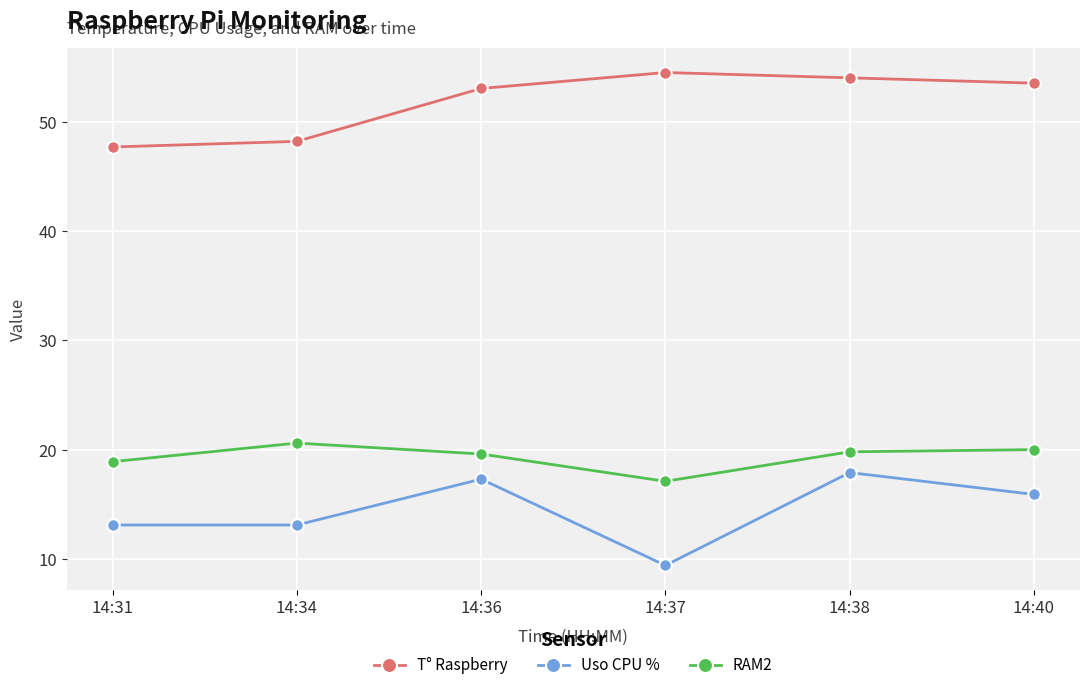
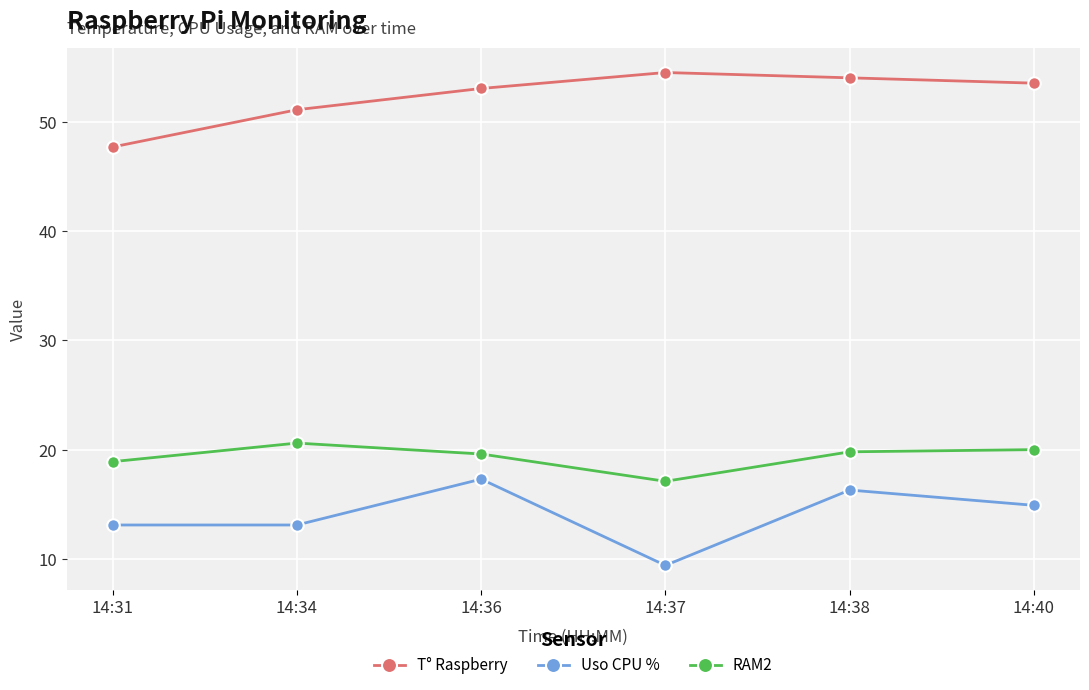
T° Raspberry, 14:34: 48.2 -> 51.1
Uso CPU %, 14:38: 17.9 -> 16.3
Uso CPU %, 14:40: 15.9 -> 14.9
